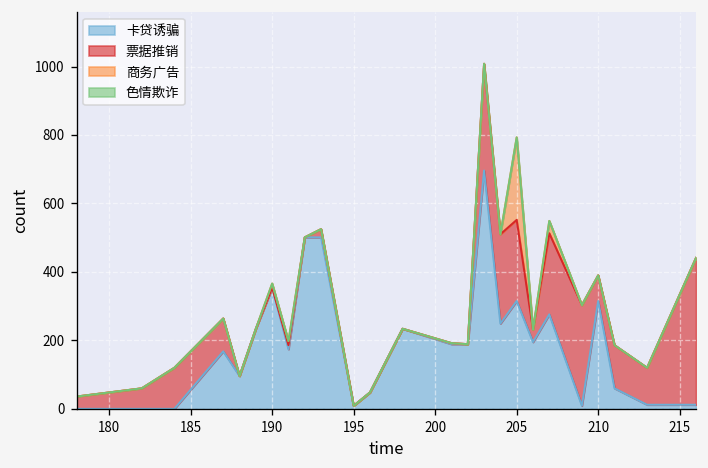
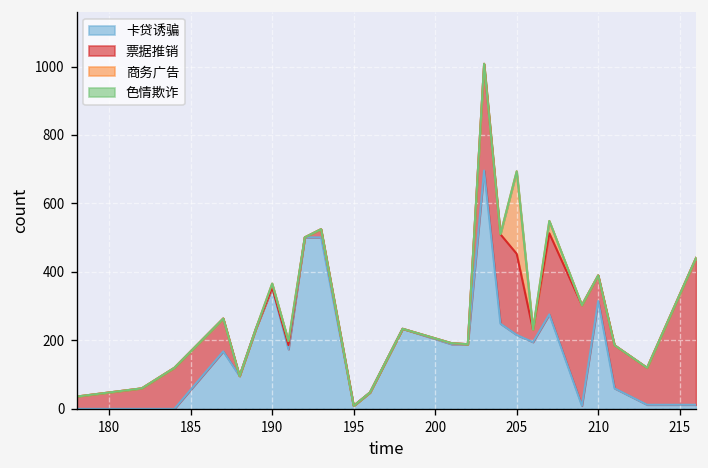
卡贷诱骗, 205: 320 -> 220
